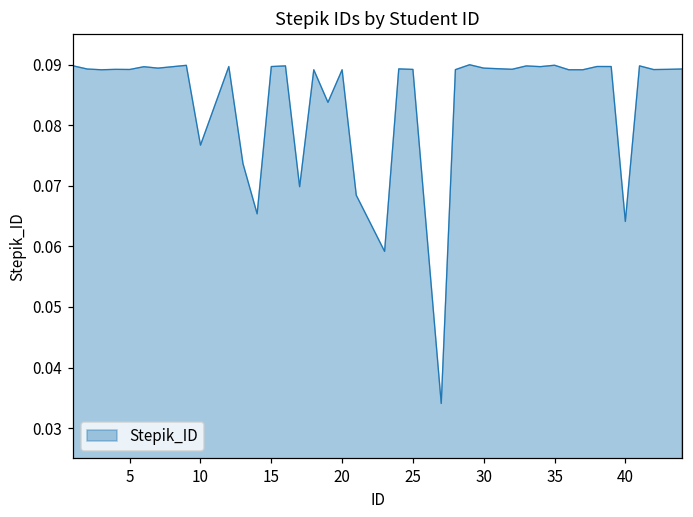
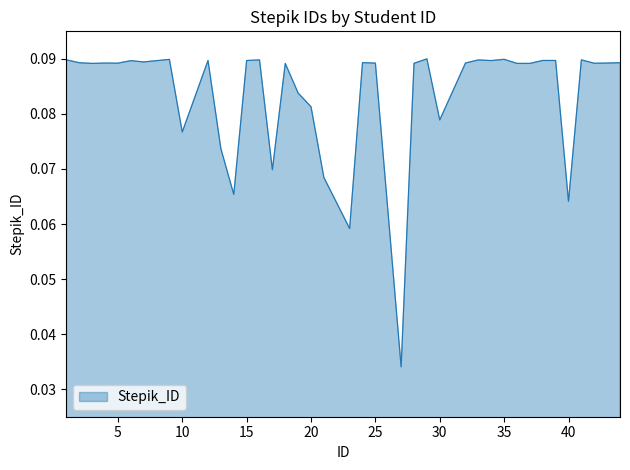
20: 0.089 -> 0.081
30: 0.089 -> 0.079
